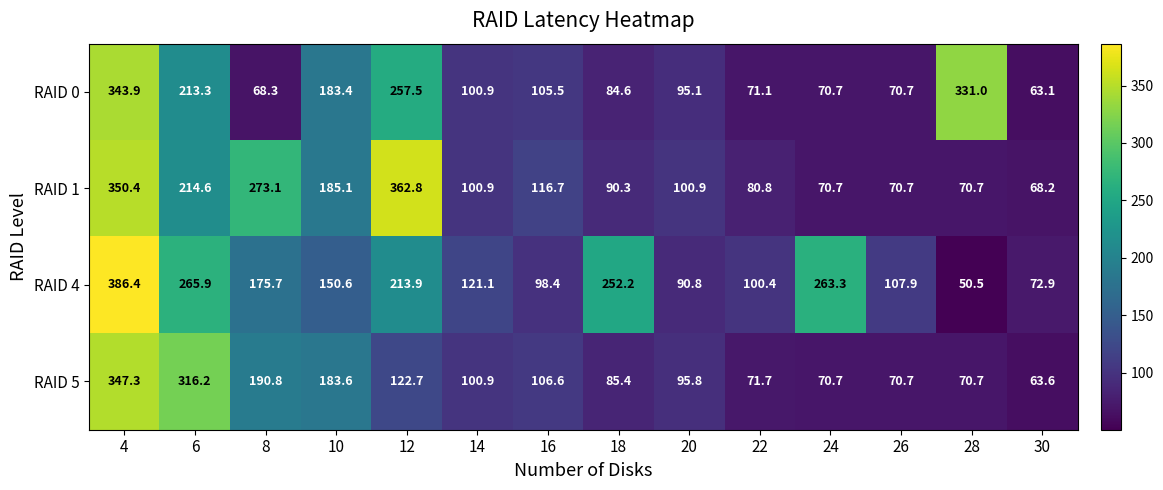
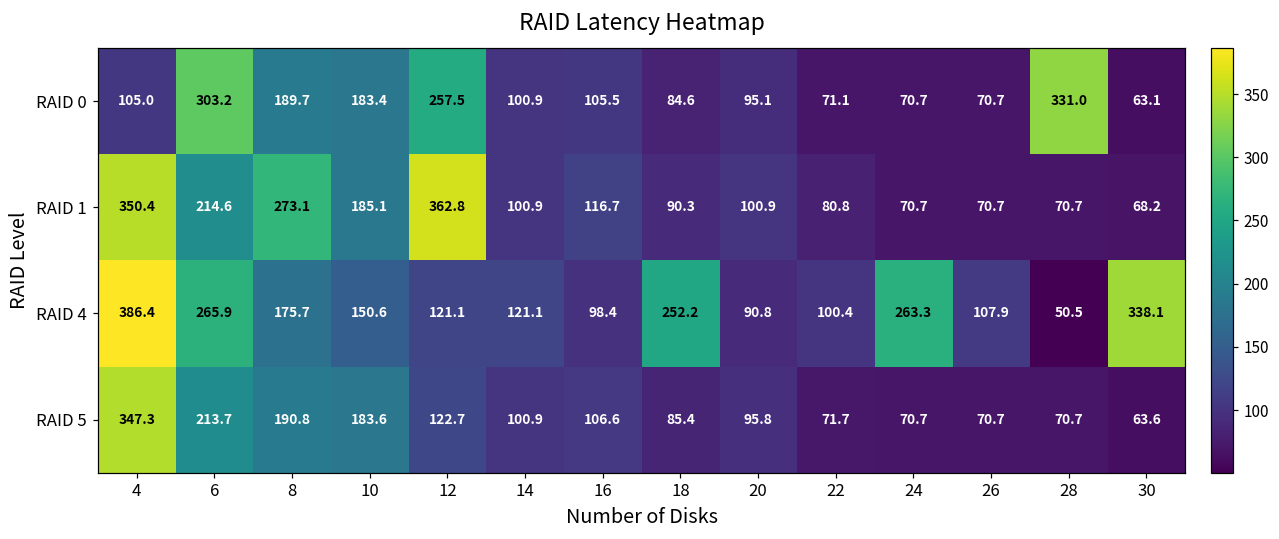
RAID 0, 4: 343.9 -> 105.0
RAID 0, 6: 213.3 -> 303.2
RAID 0, 8: 68.3 -> 189.7
RAID 4, 12: 213.9 -> 121.1
RAID 4, 30: 72.9 -> 338.1
RAID 5, 6: 316.2 -> 213.7
